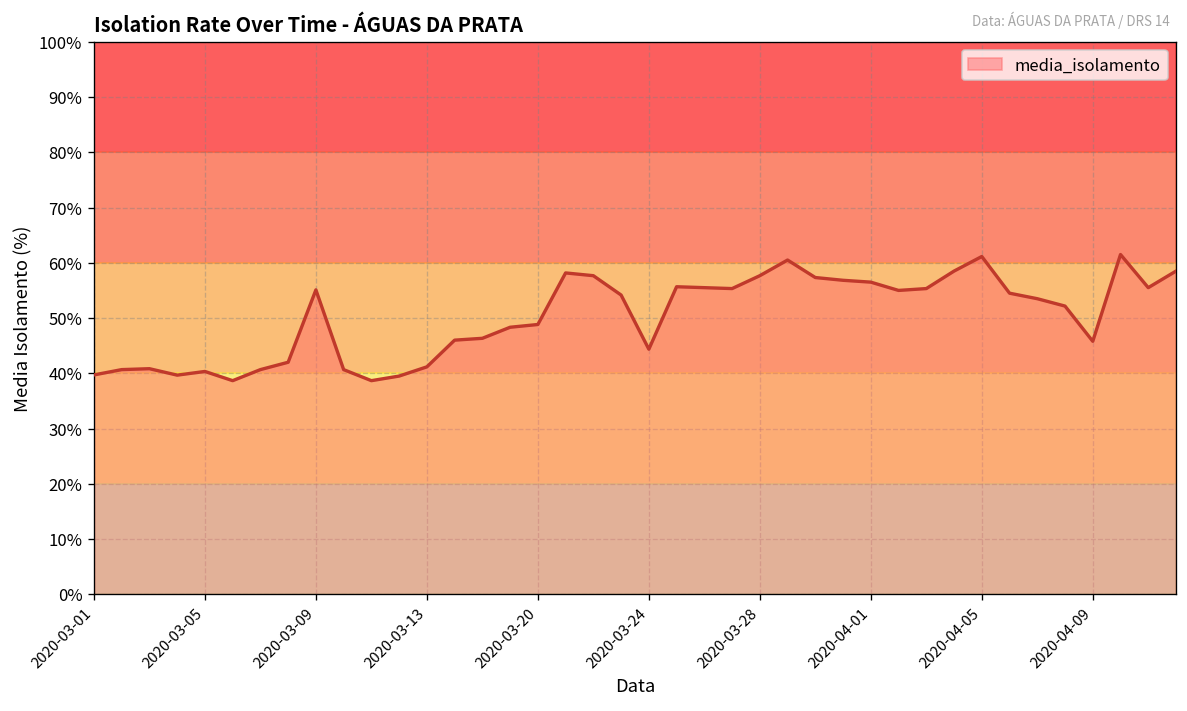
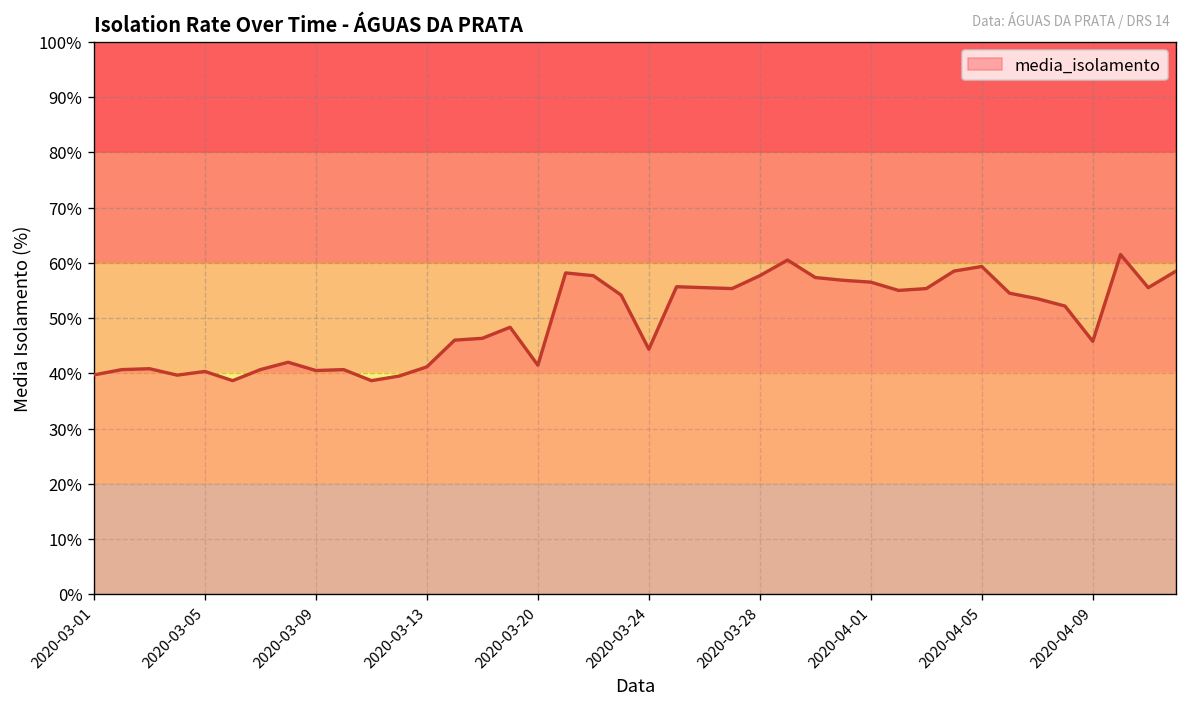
2020-03-09: 55% -> 41%
2020-03-20: 49% -> 41%
2020-04-05: 61% -> 59%
